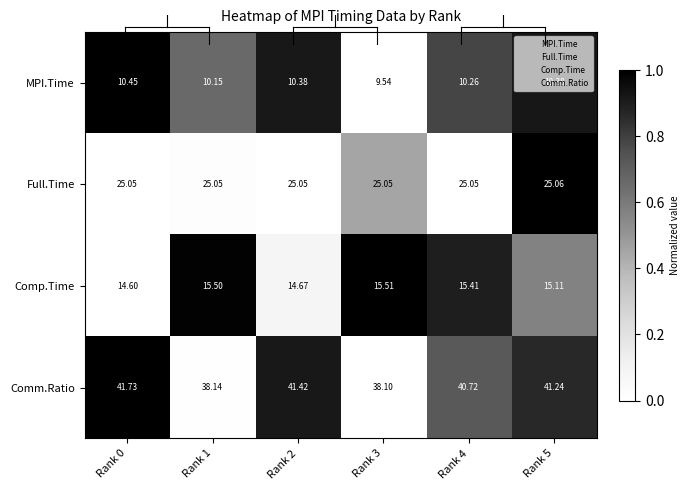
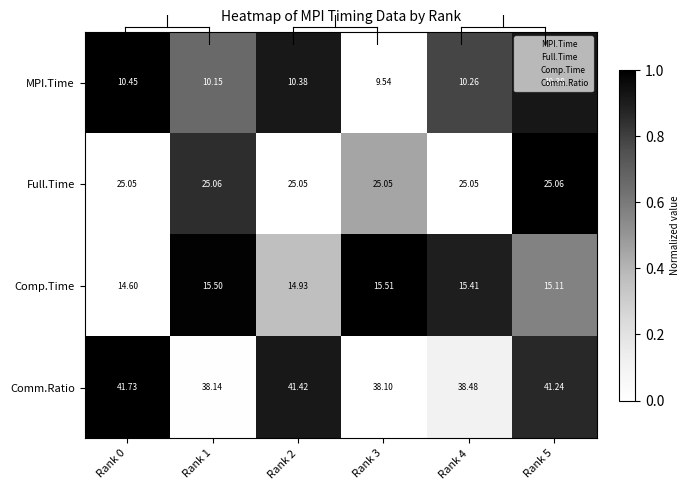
Heatmap of MPI Timing Data by Rank, Full.Time, Rank 1: 25.05 -> 25.06
Heatmap of MPI Timing Data by Rank, Comp.Time, Rank 2: 14.67 -> 14.93
Heatmap of MPI Timing Data by Rank, Comm.Ratio, Rank 4: 40.72 -> 38.48
